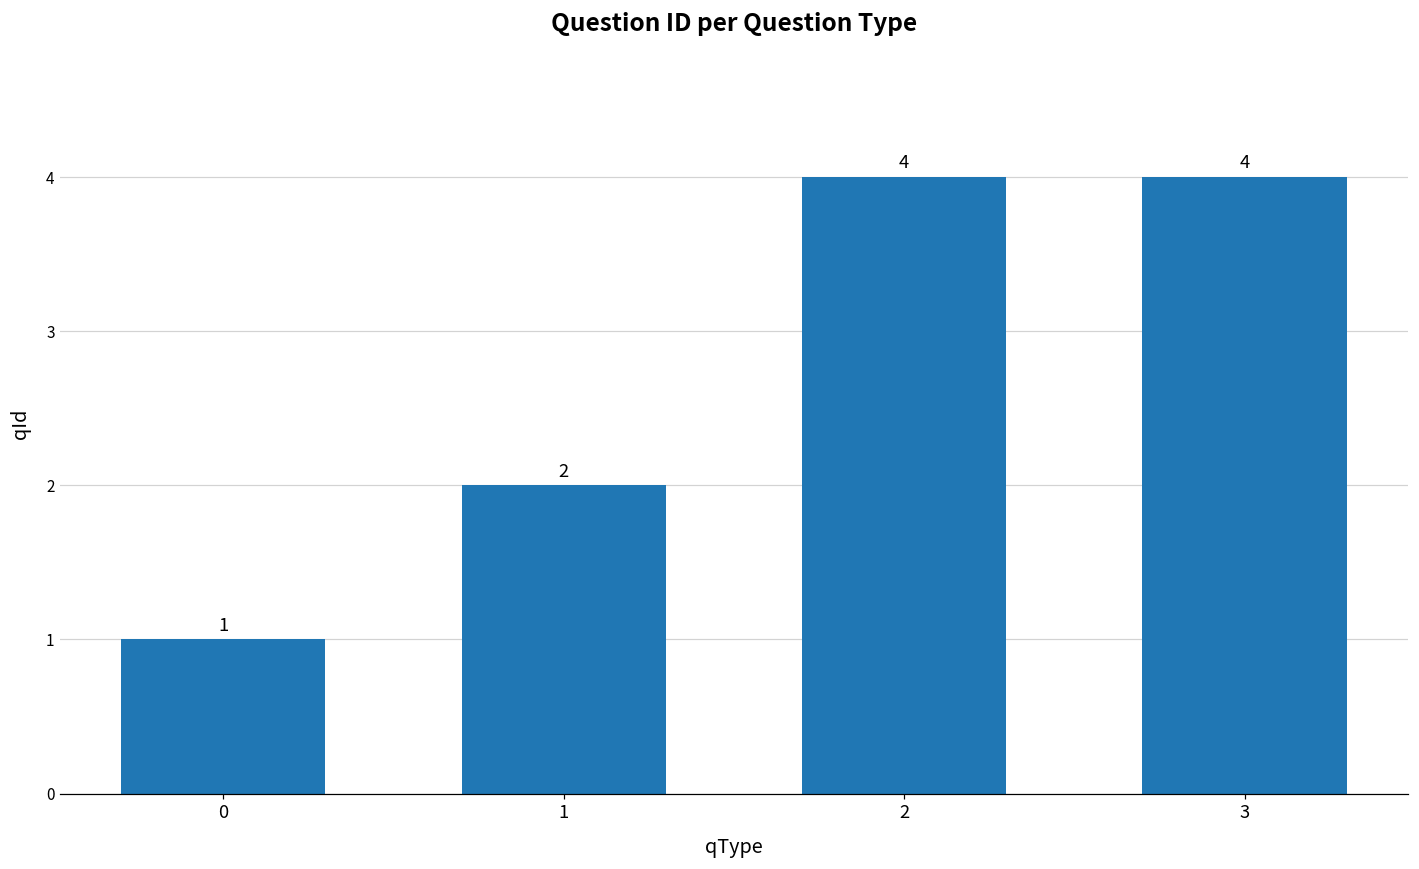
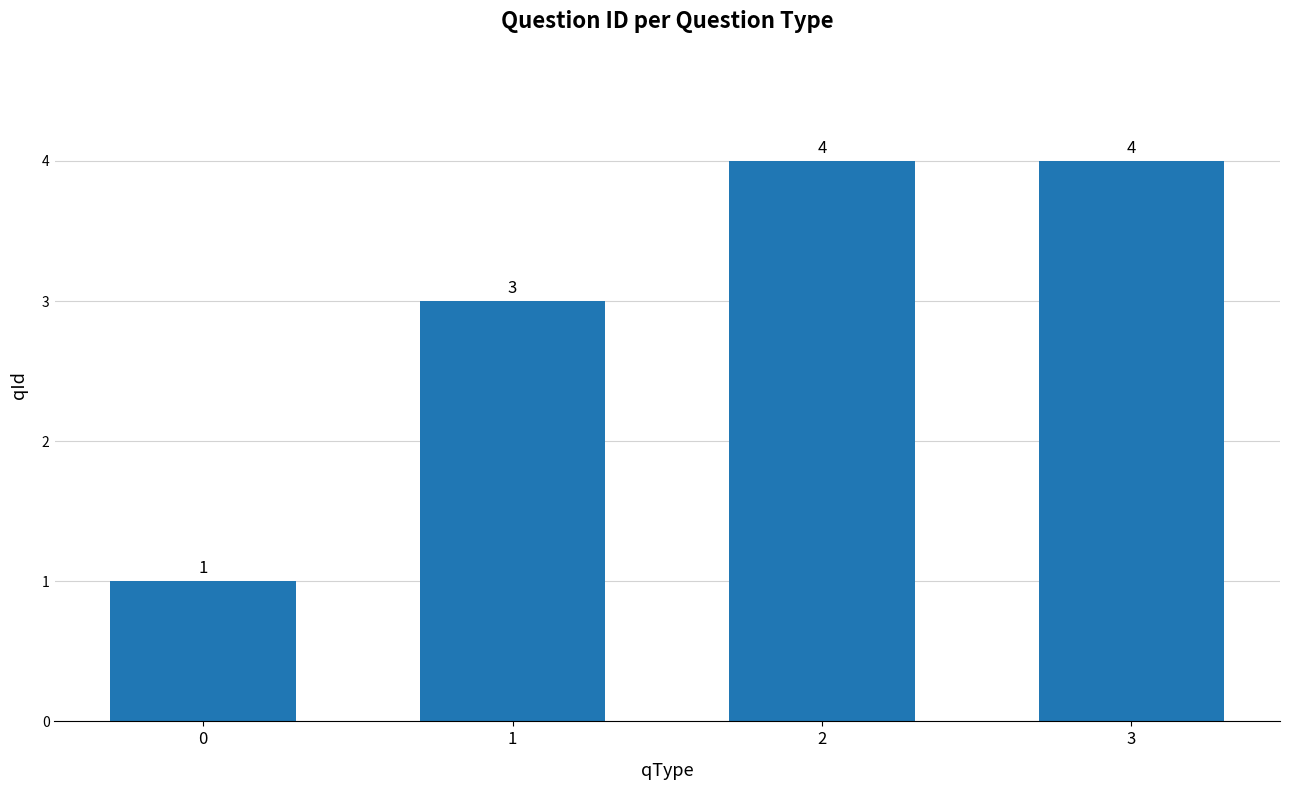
1: 2 -> 3
